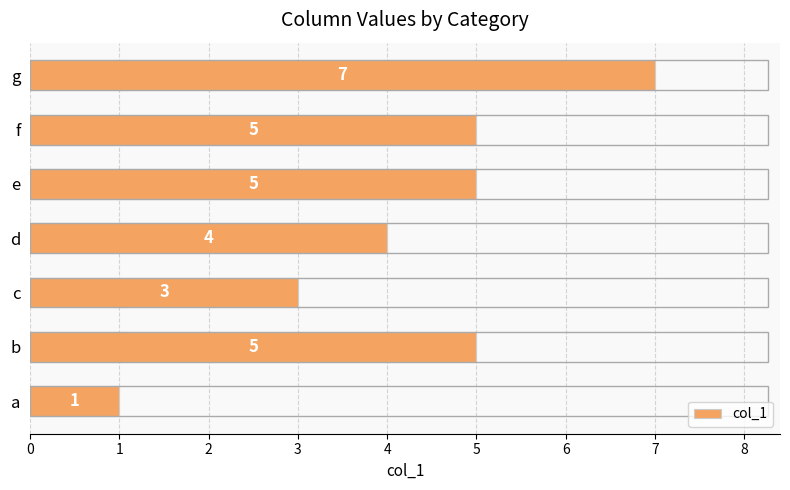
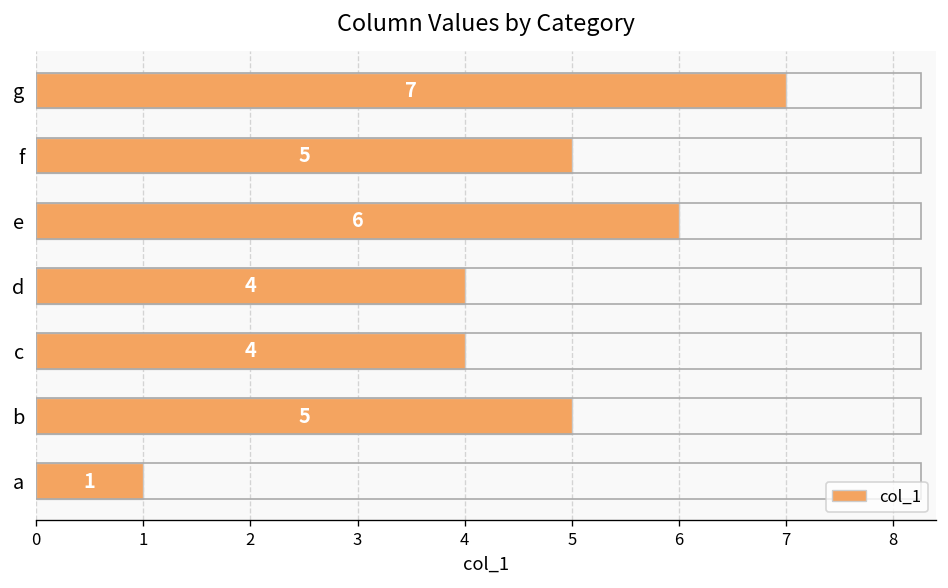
e: 5 -> 6
c: 3 -> 4
